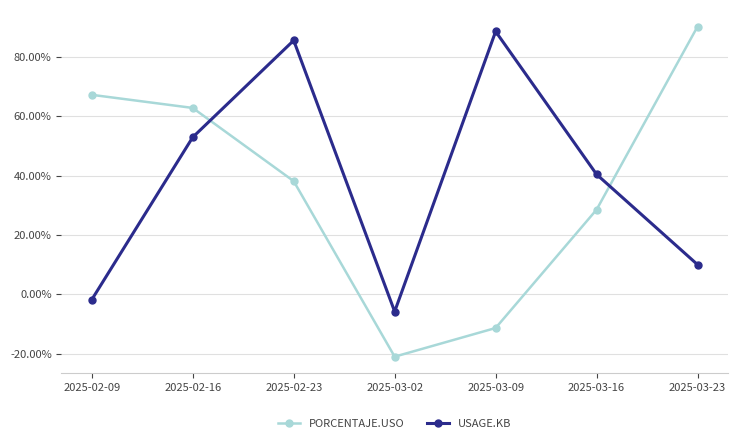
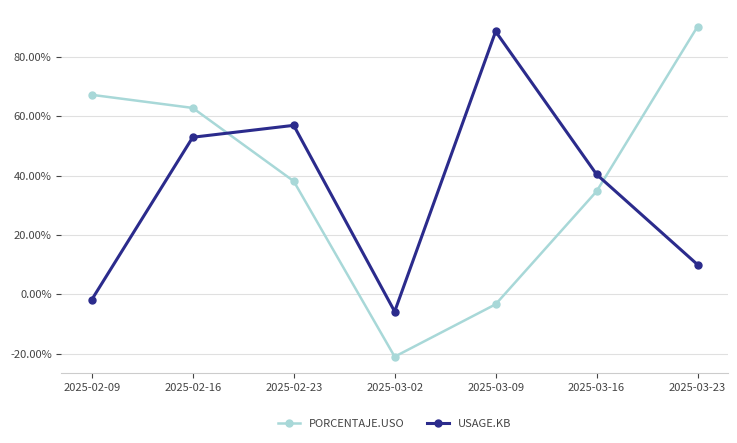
USAGE.KB, 2025-02-23: 85% -> 57%
PORCENTAJE.USO, 2025-03-09: -11% -> -3%
PORCENTAJE.USO, 2025-03-16: 29% -> 35%
